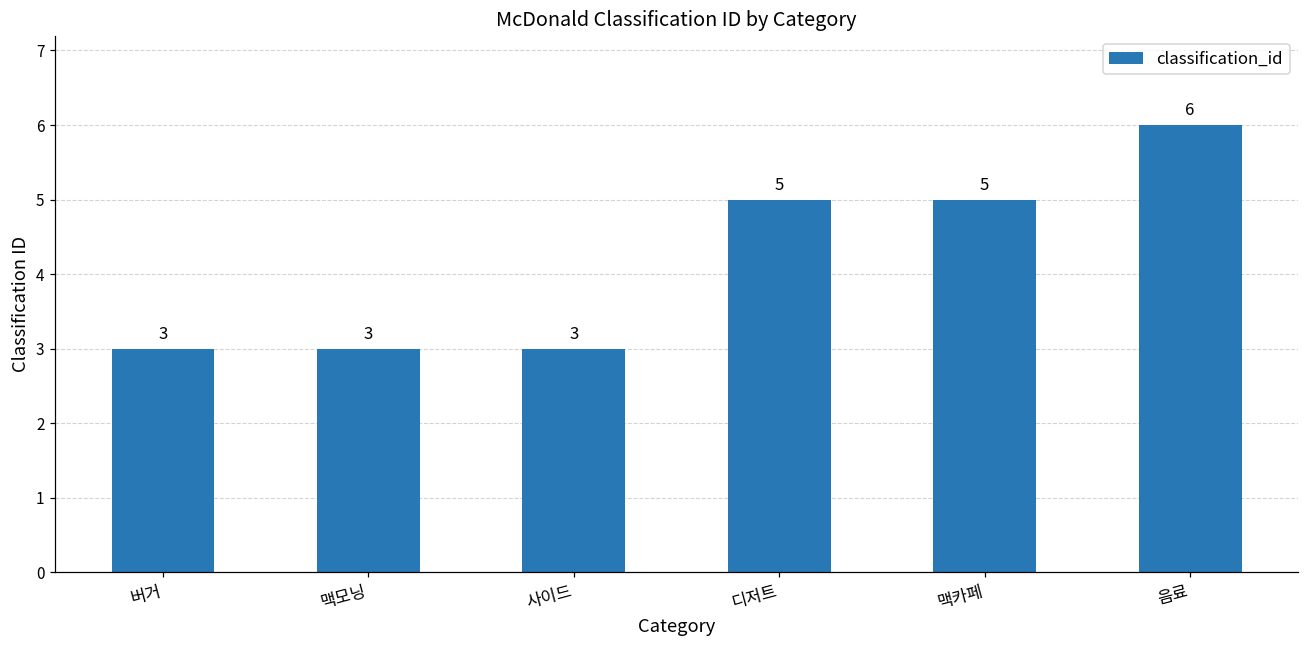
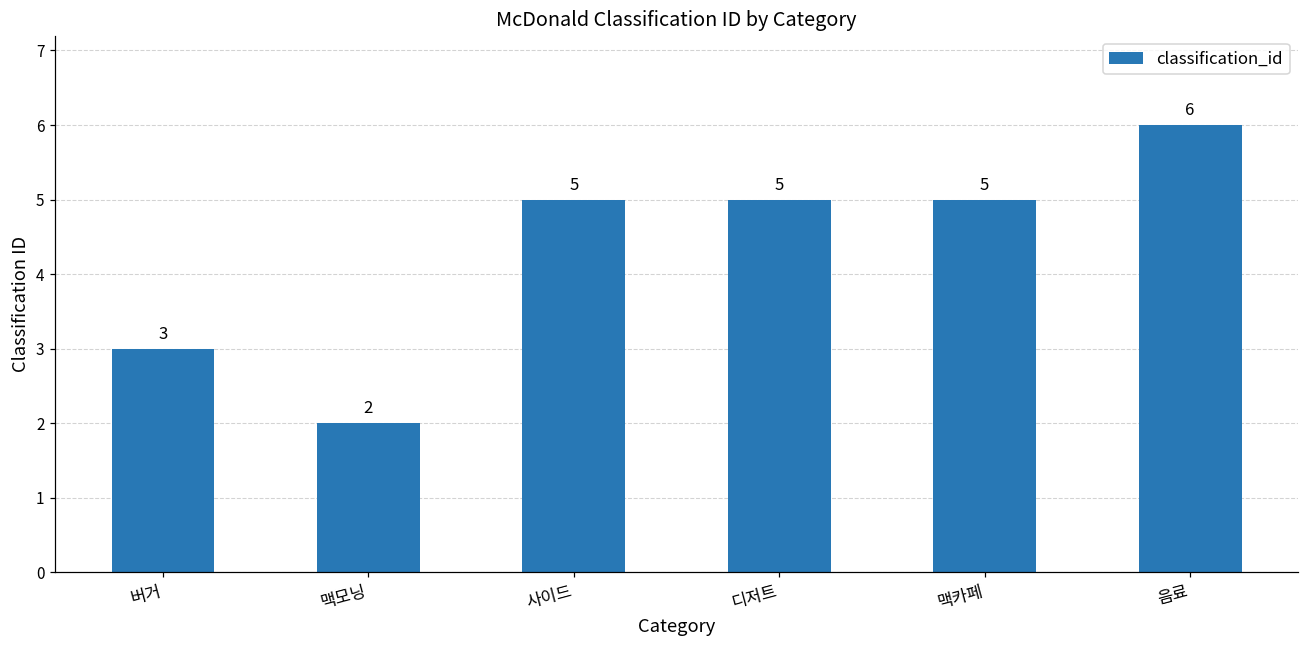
맥모닝: 3 -> 2
사이드: 3 -> 5
